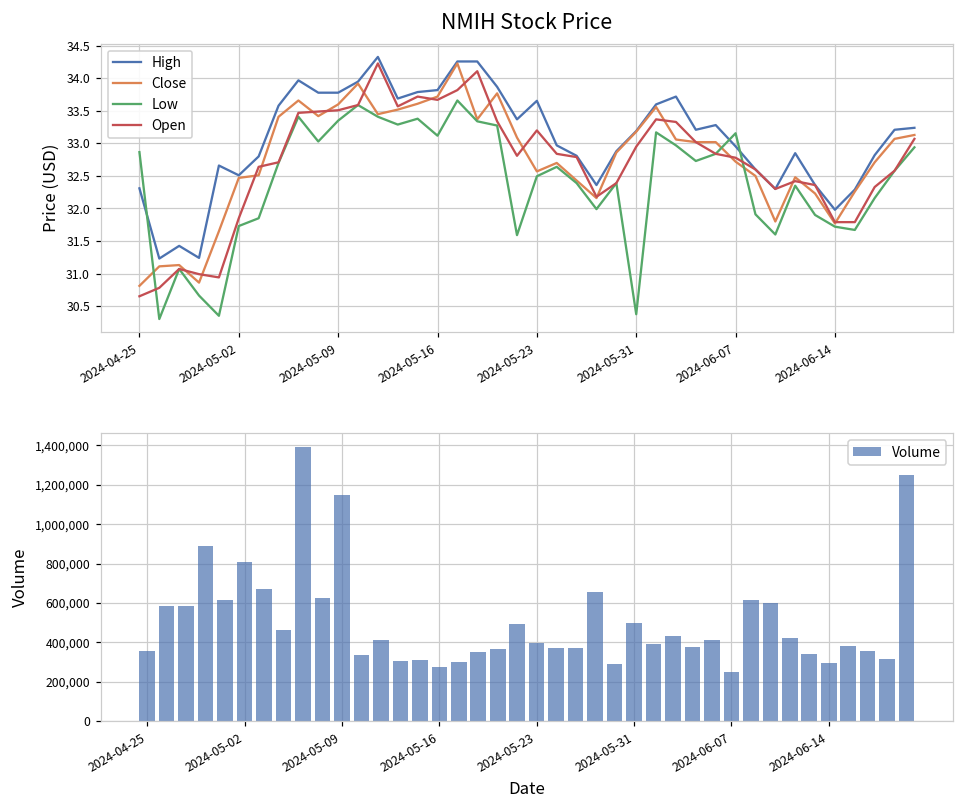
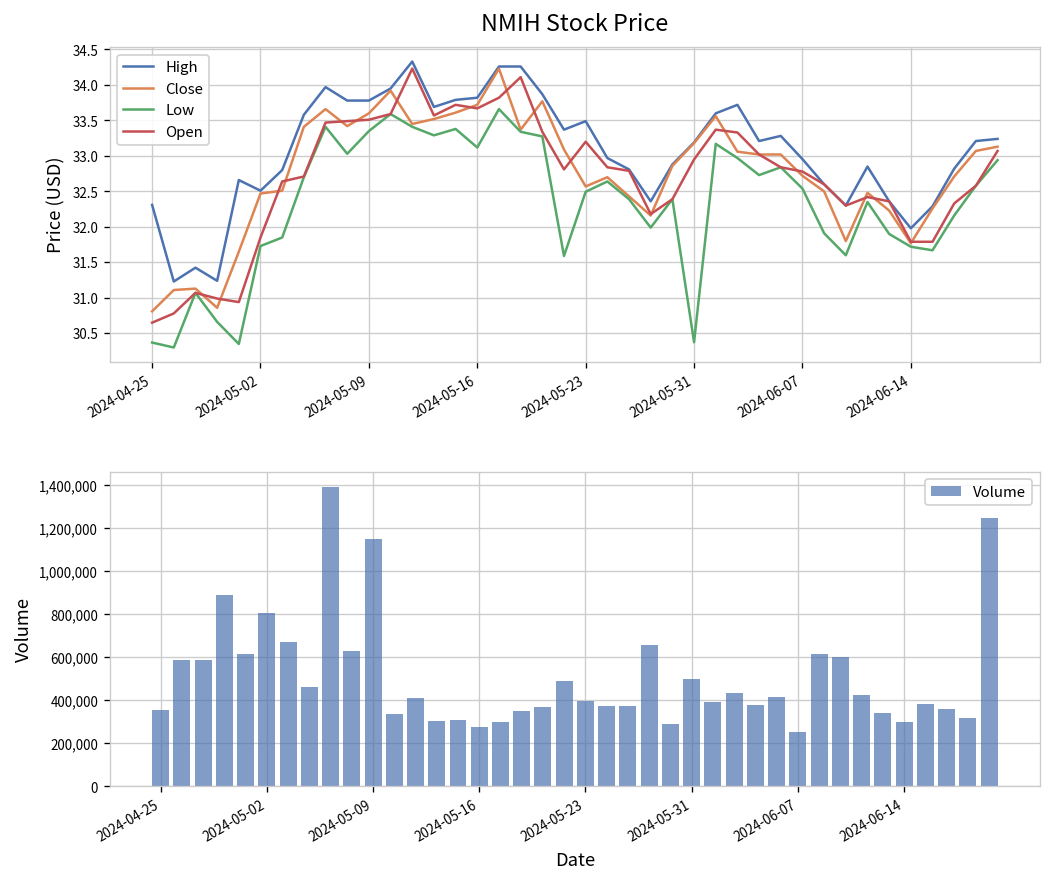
NMIH Stock Price, Low, 2024-04-25: 32.9 -> 30.4
NMIH Stock Price, High, 2024-05-23: 33.7 -> 33.5
NMIH Stock Price, Low, 2024-06-07: 33.2 -> 32.5
